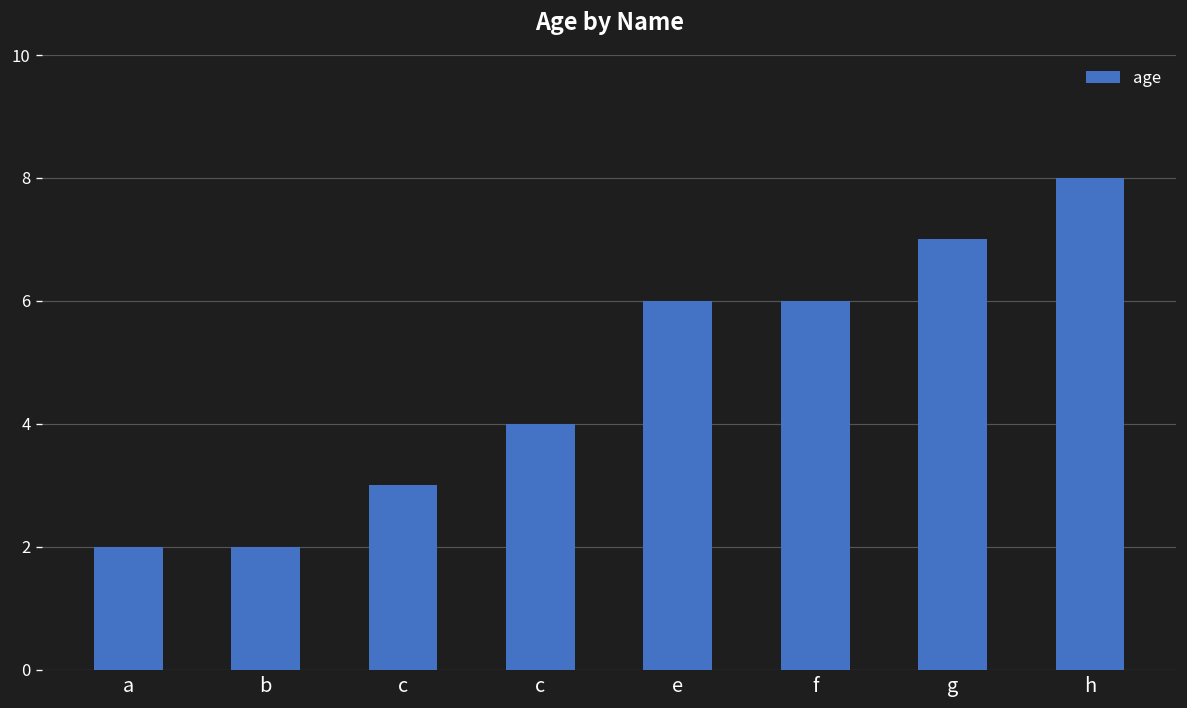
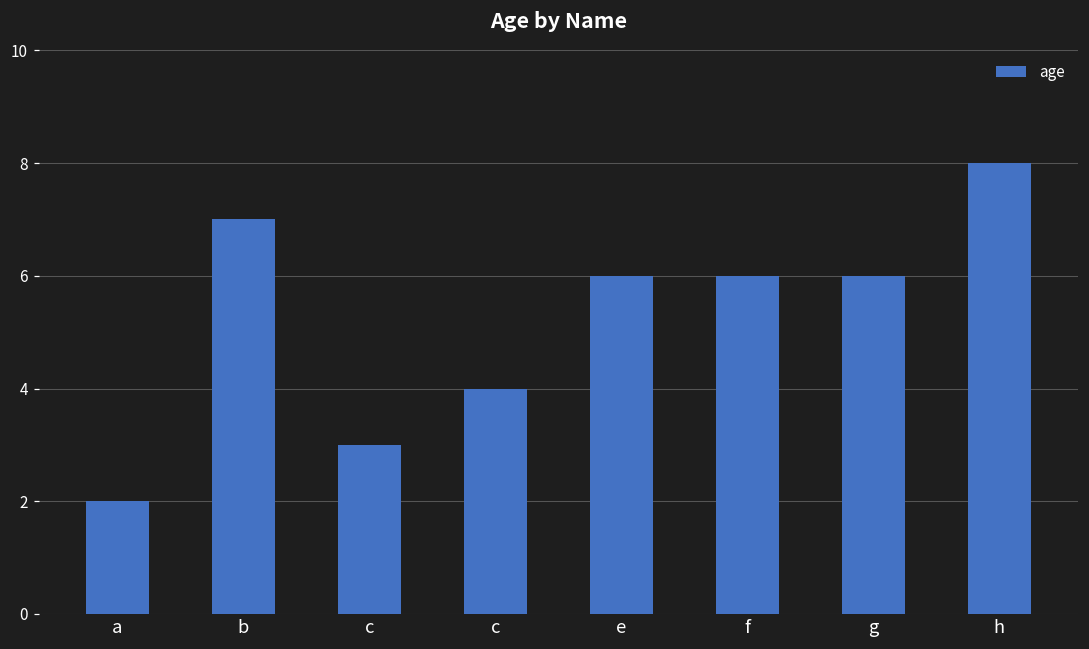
b: 2 -> 7
g: 7 -> 6
